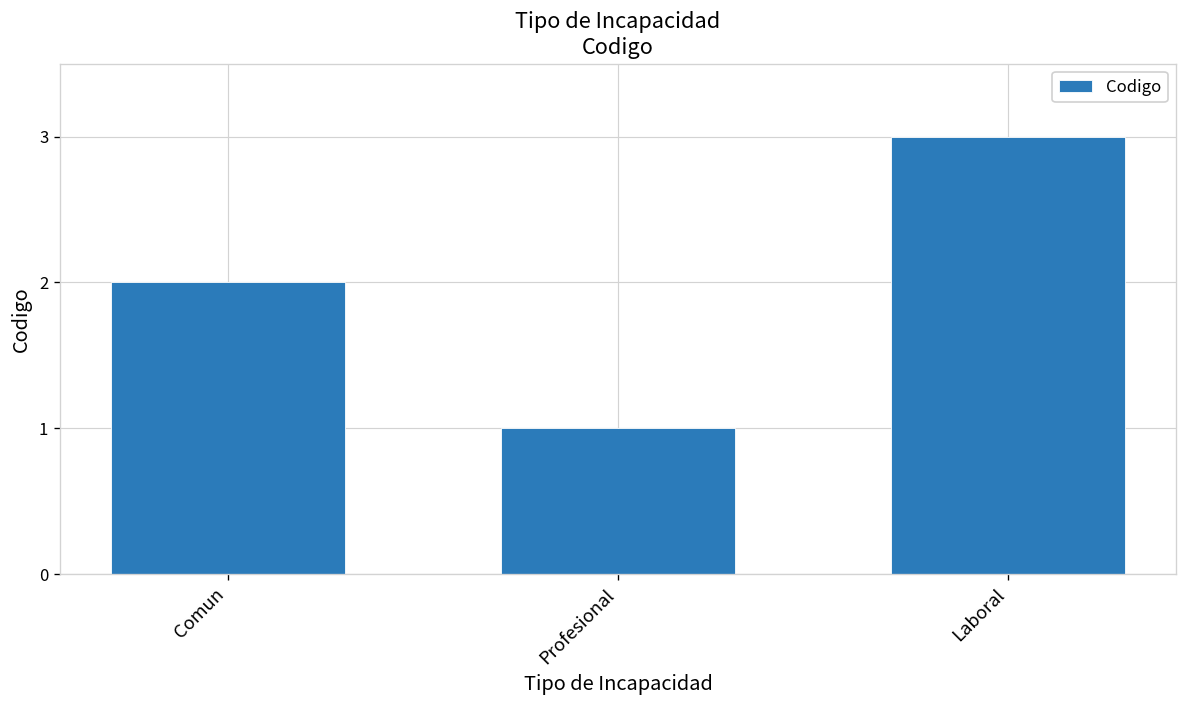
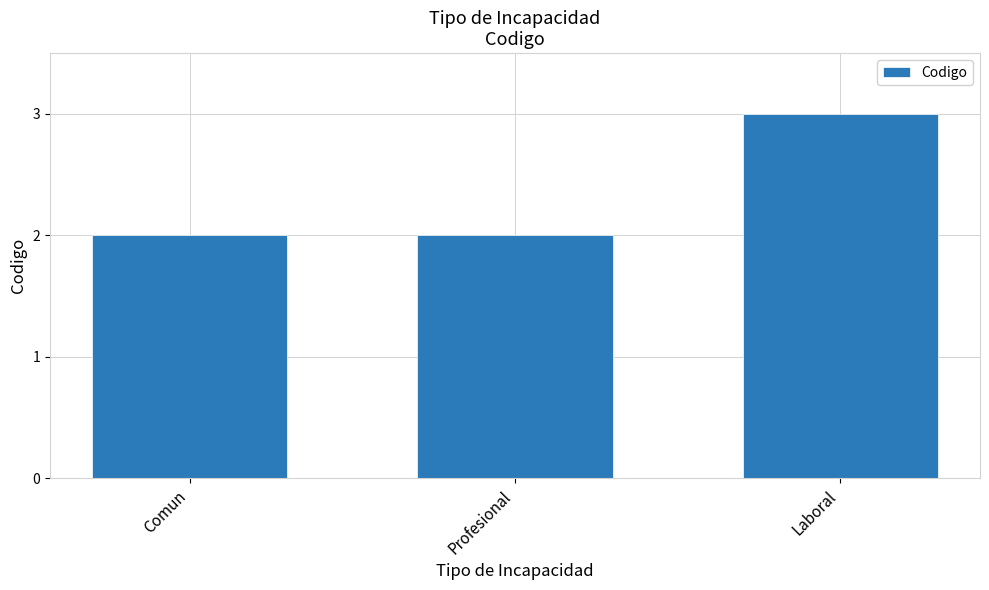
Profesional: 1 -> 2
